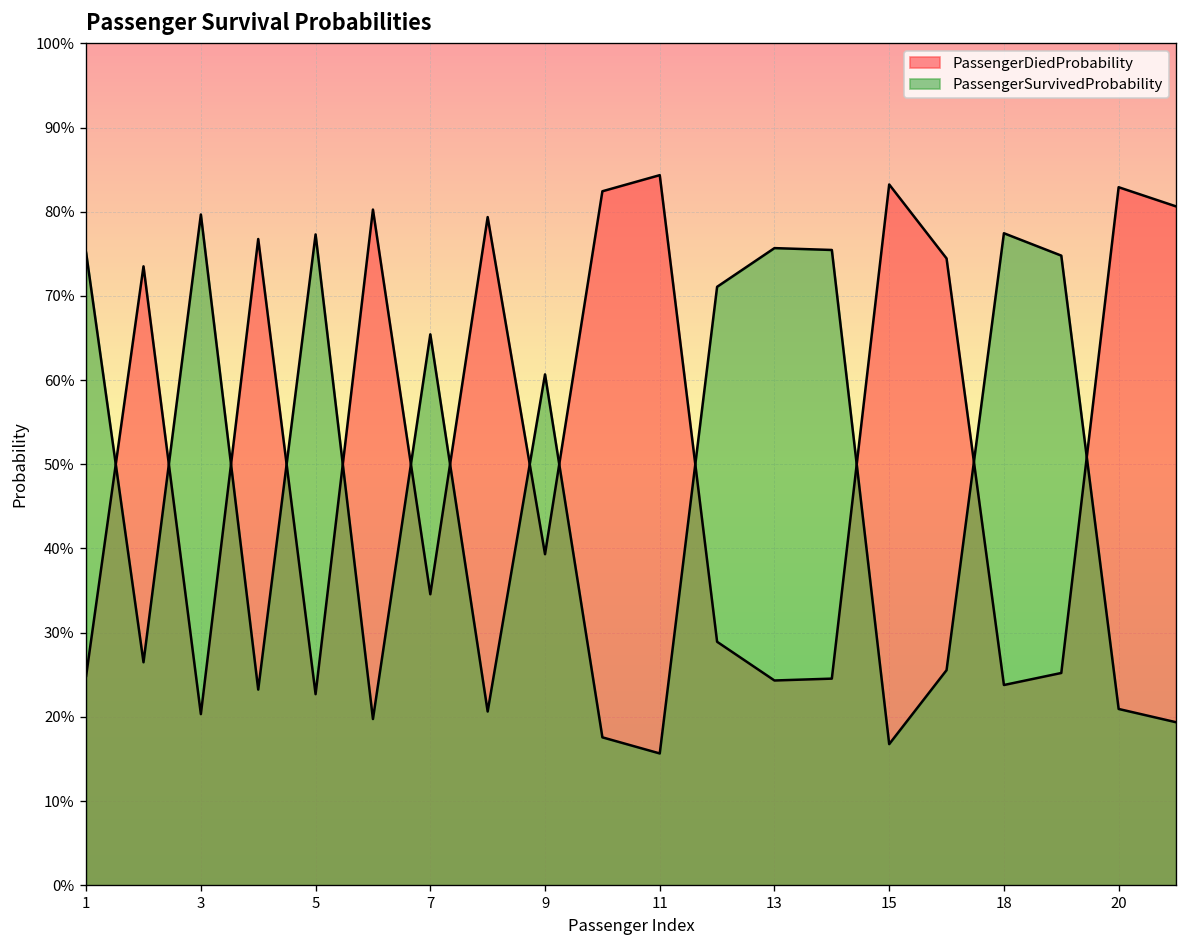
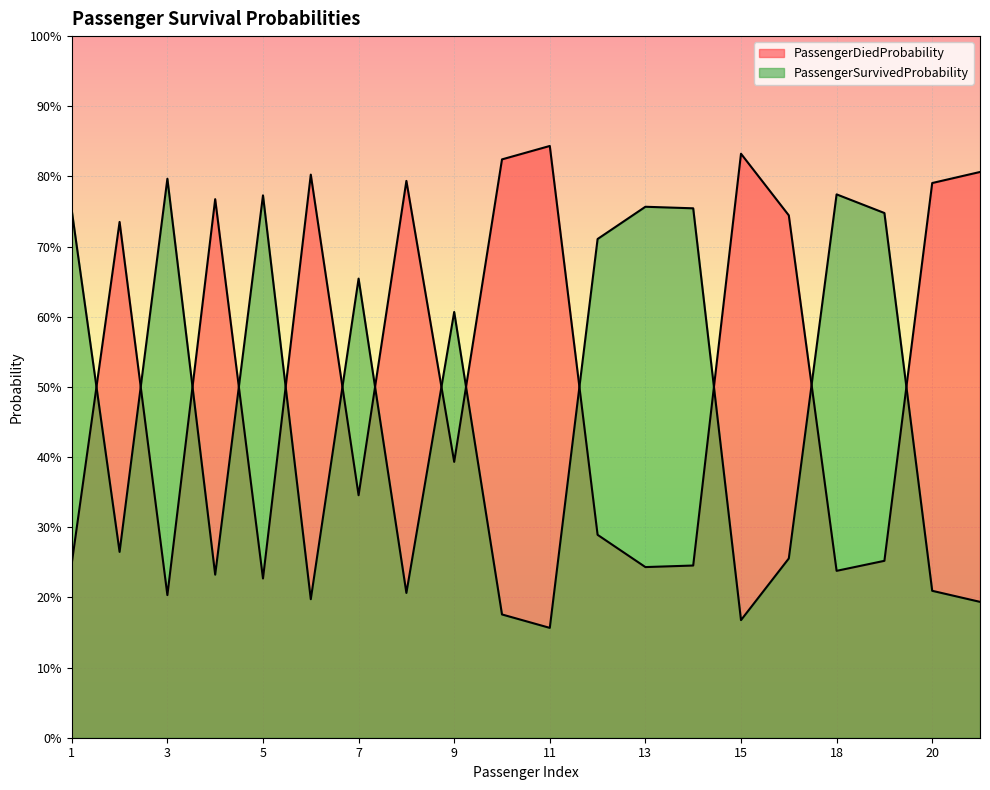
PassengerDiedProbability, 20: 83% -> 79%
